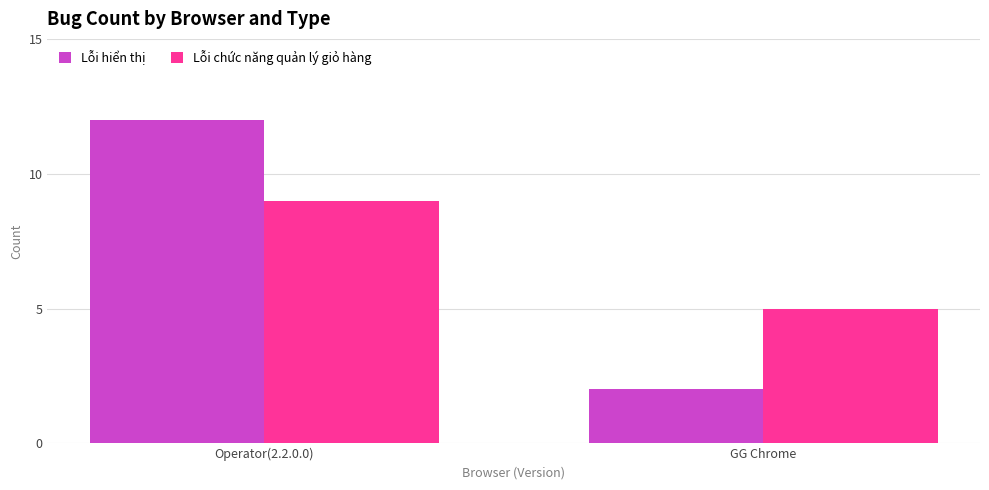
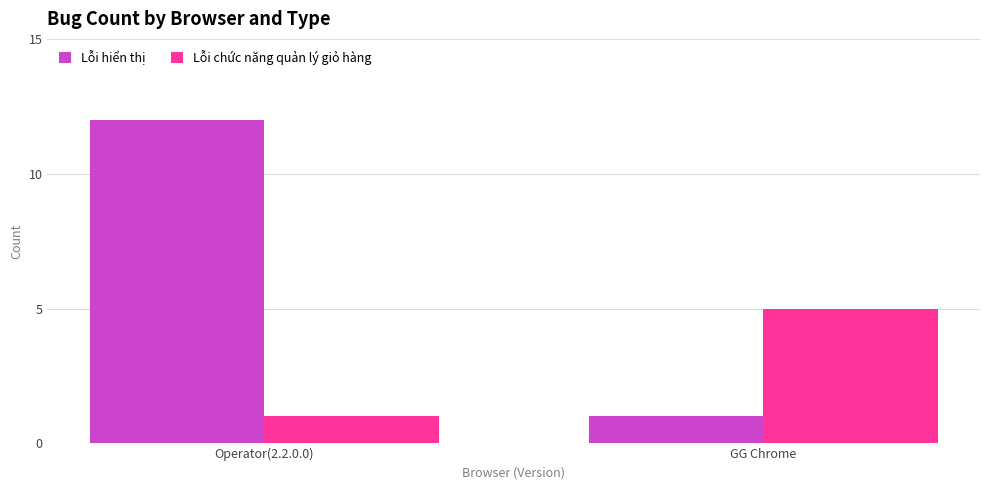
Lỗi chức năng quản lý giỏ hàng, Operator(2.2.0.0): 9 -> 1
Lỗi hiển thị, GG Chrome: 2 -> 1
